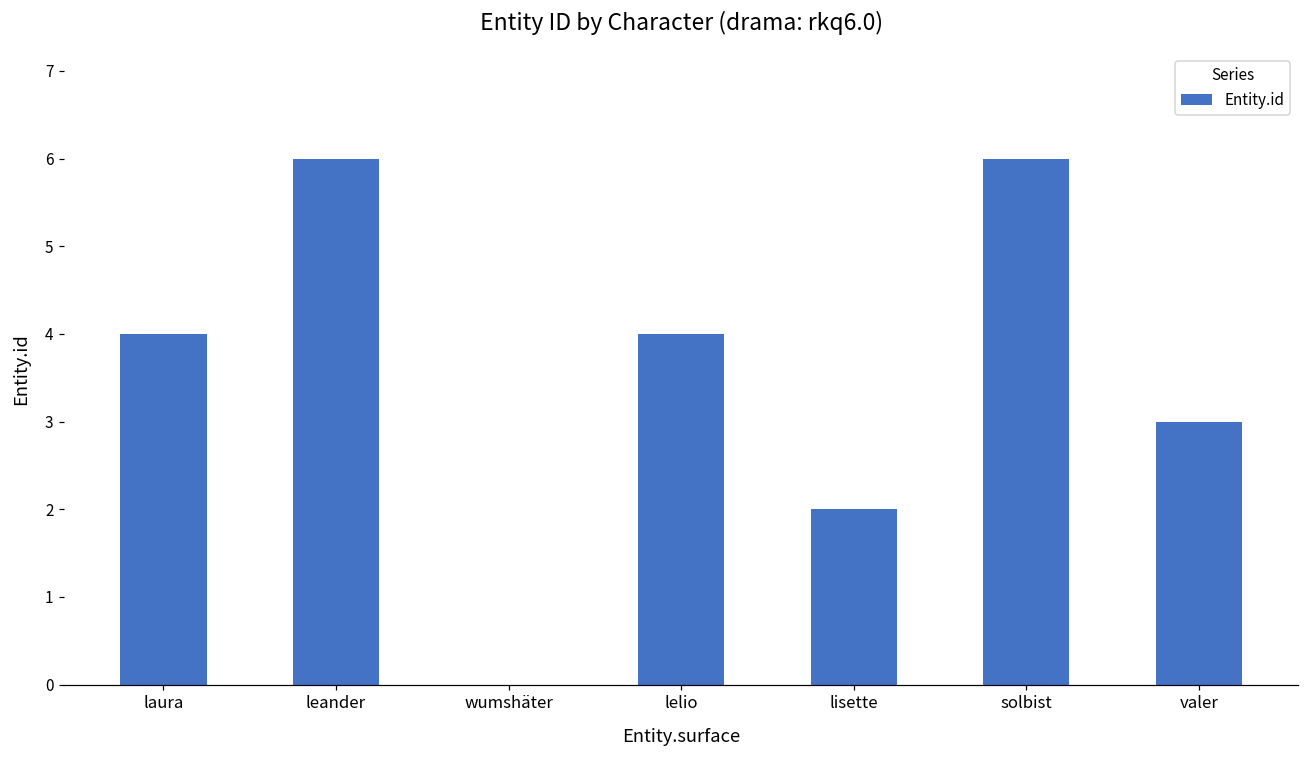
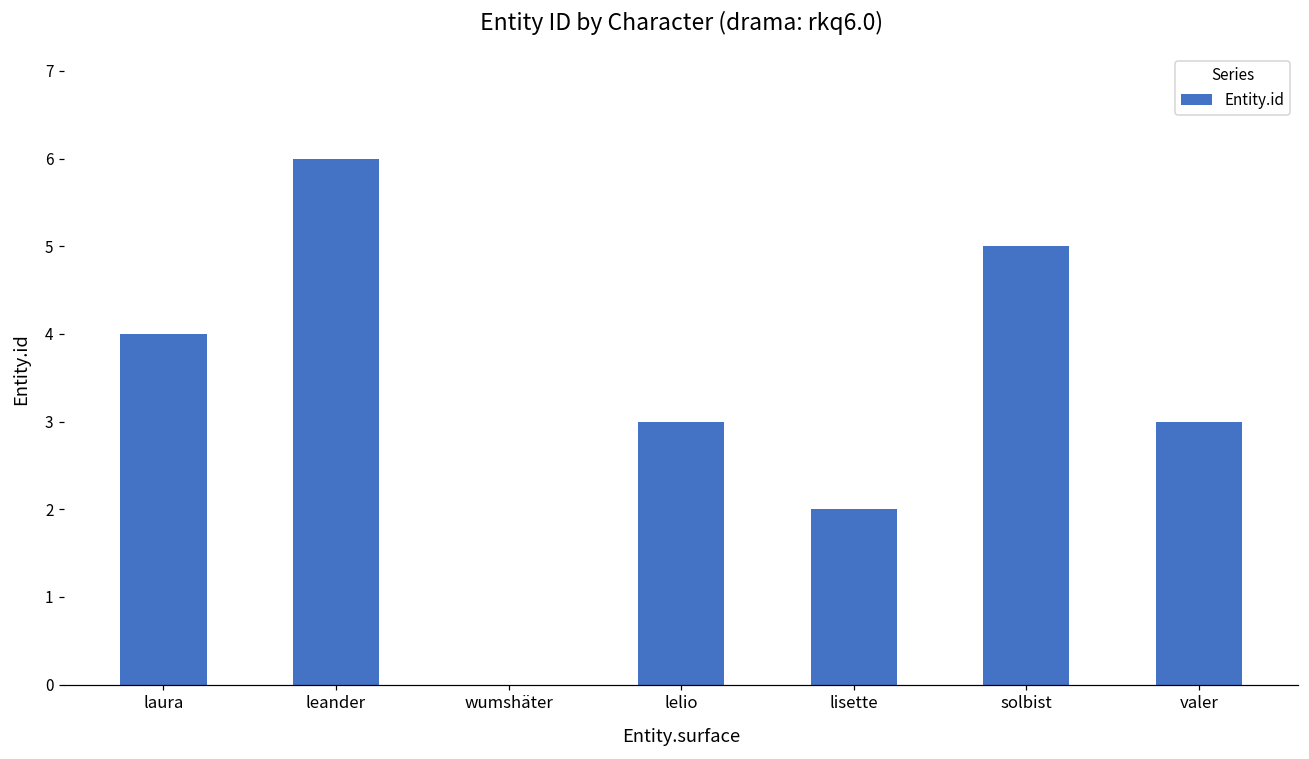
lelio: 4 -> 3
solbist: 6 -> 5
